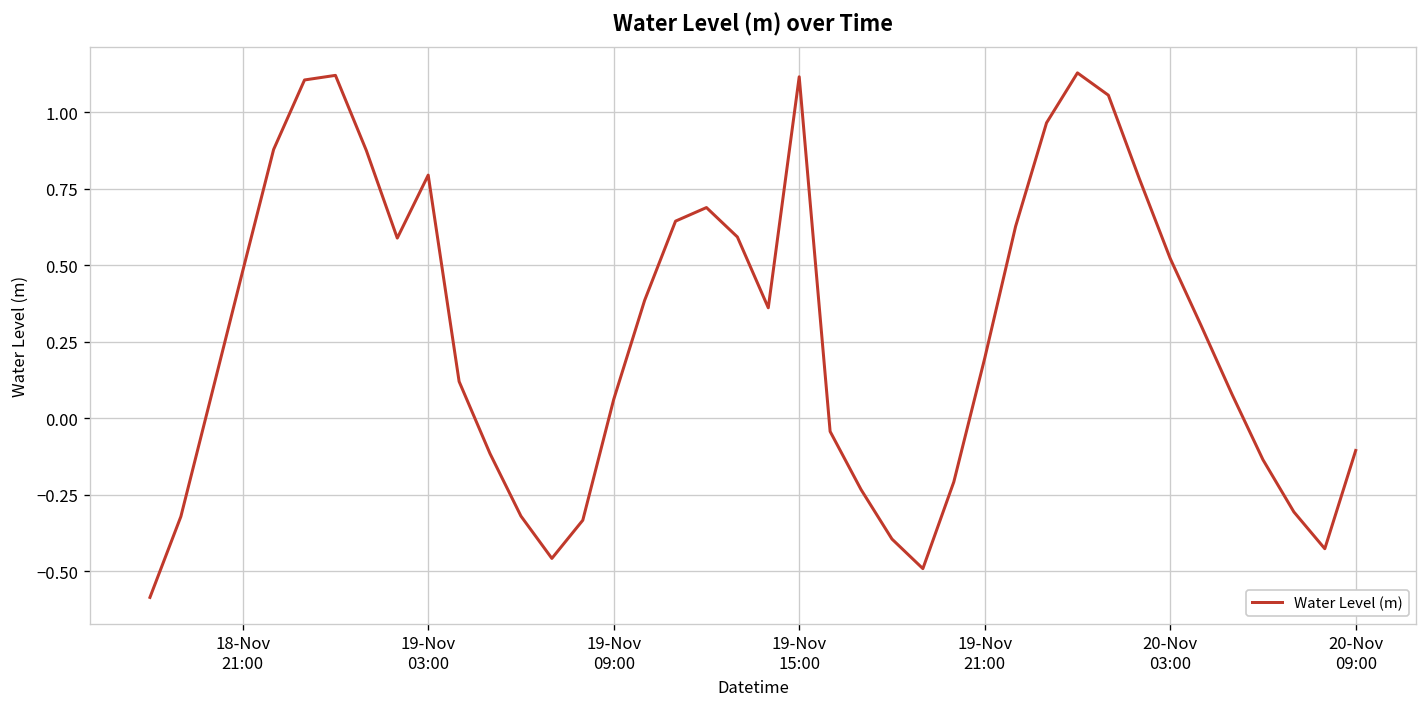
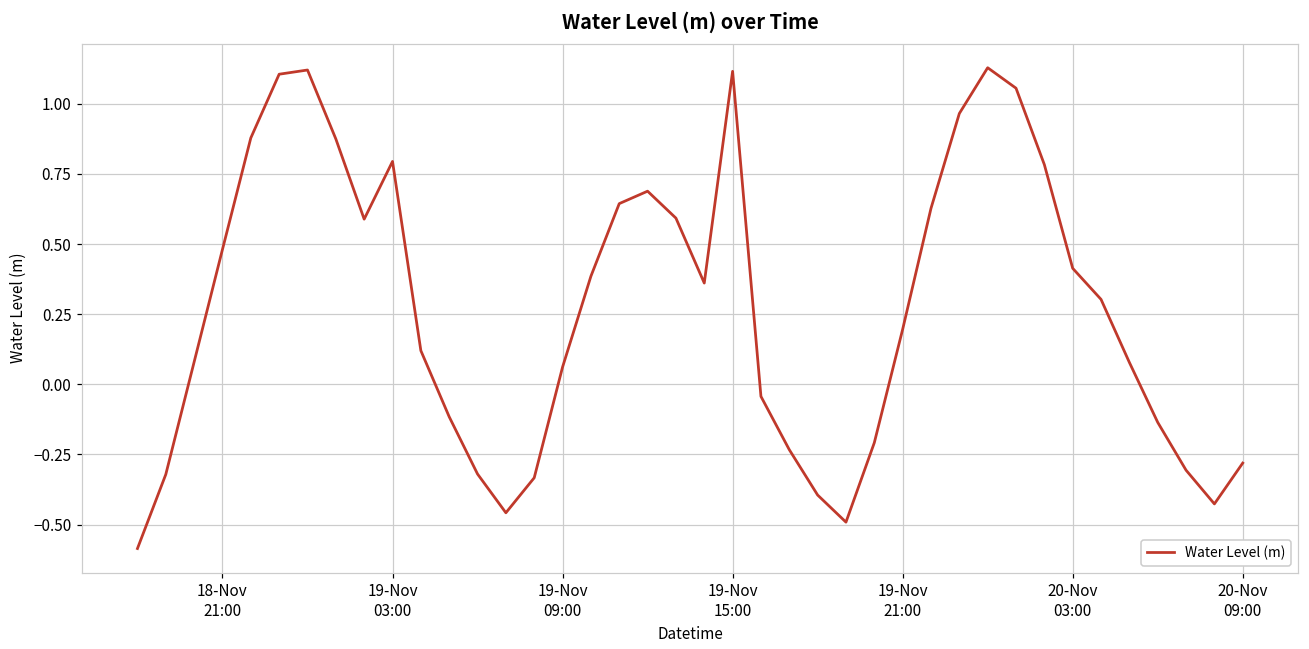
20-Nov 03:00: 0.52 -> 0.41
20-Nov 09:00: -0.11 -> -0.28
